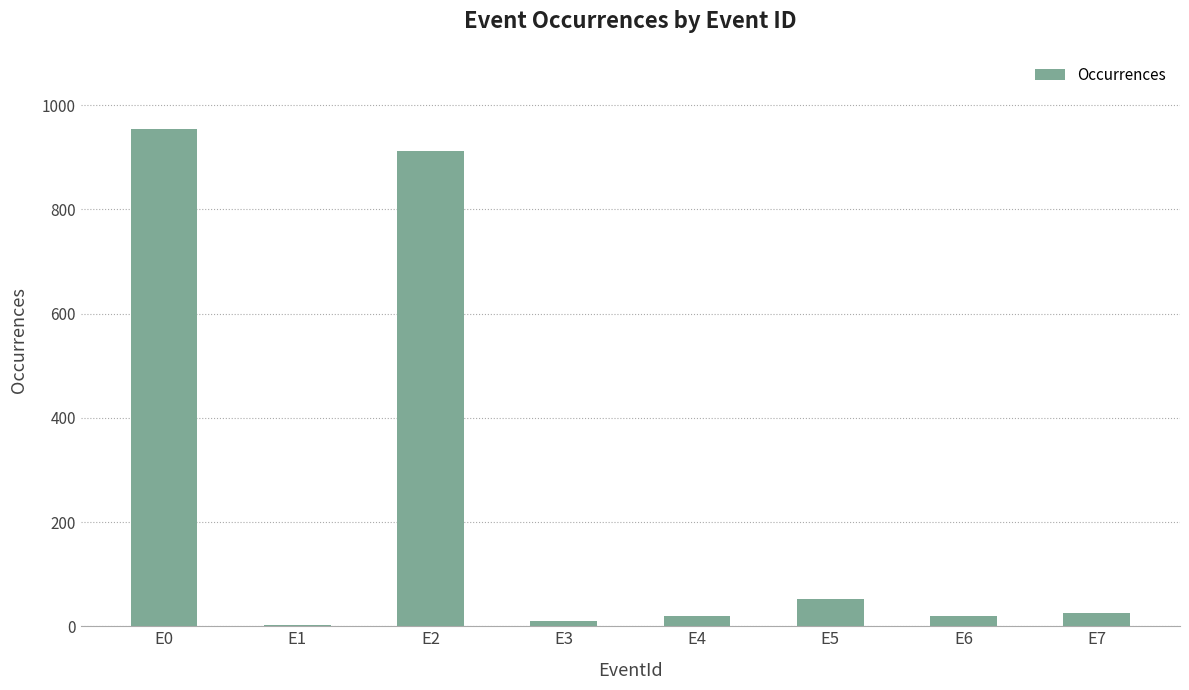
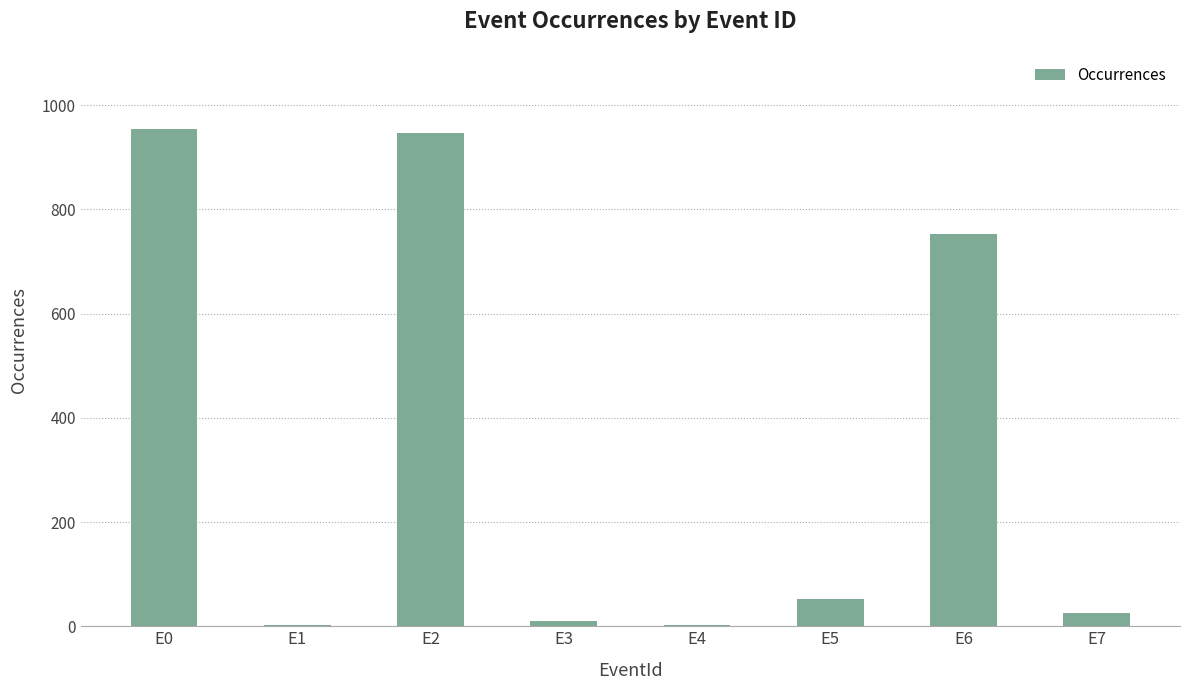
E2: 910 -> 950
E4: 20 -> 0
E6: 20 -> 750
